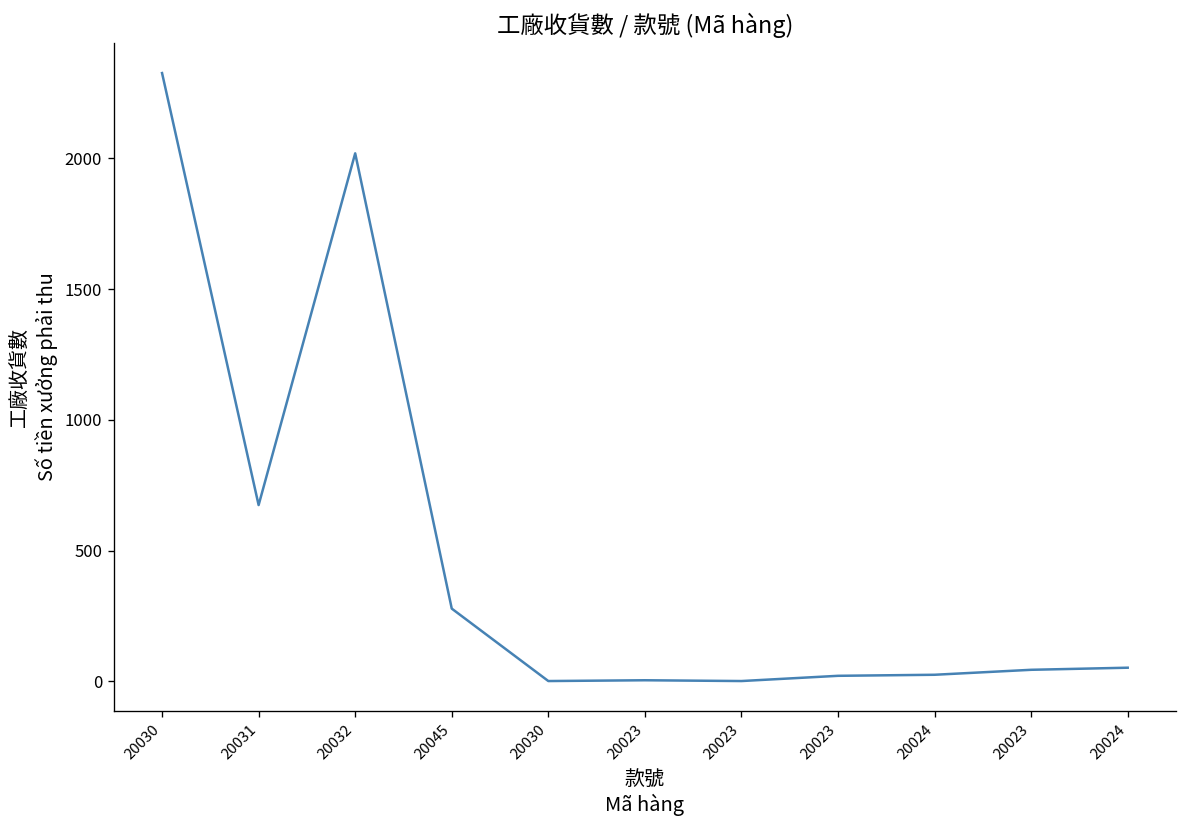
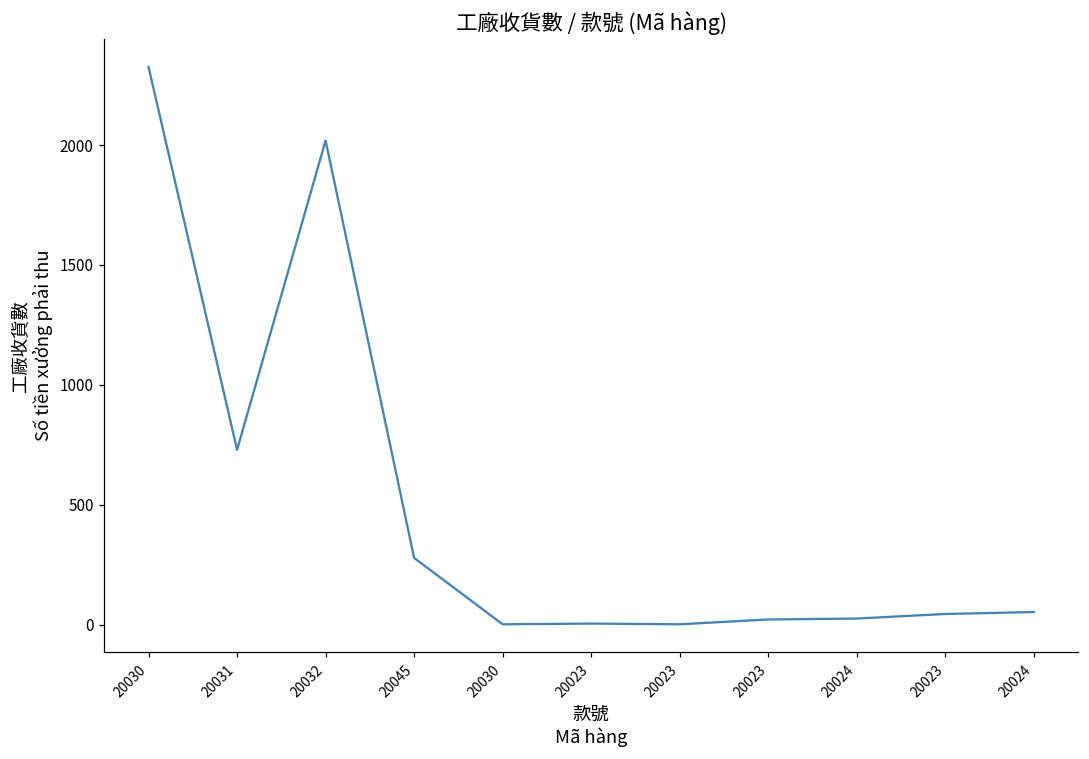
20031: 670 -> 730
